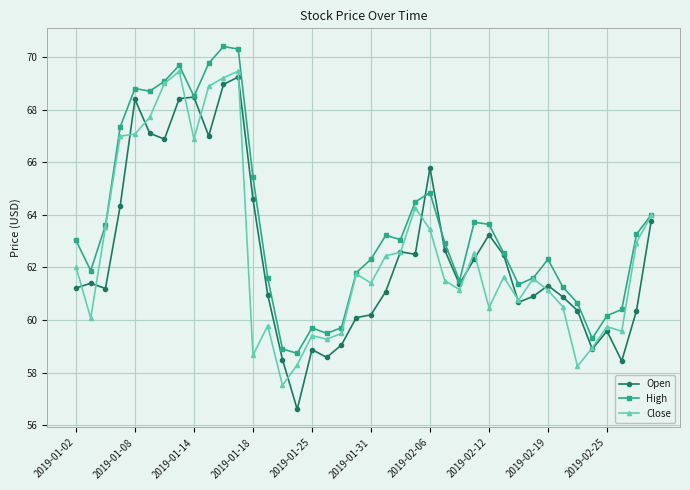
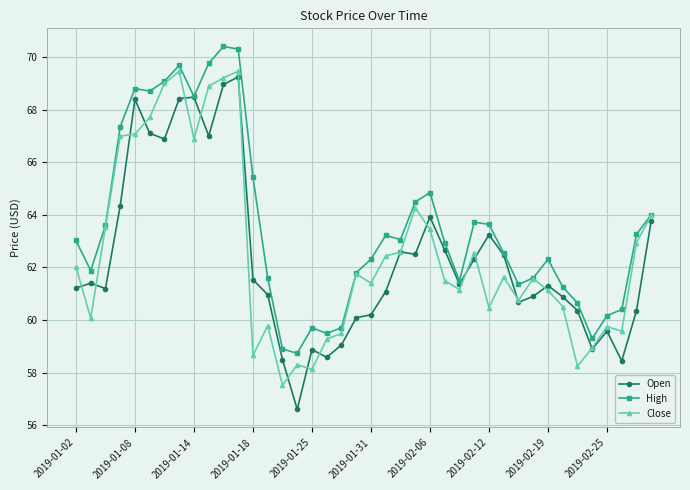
Open, 2019-01-18: 64.6 -> 61.5
Close, 2019-01-25: 59.4 -> 58.1
Open, 2019-02-06: 65.8 -> 63.9
